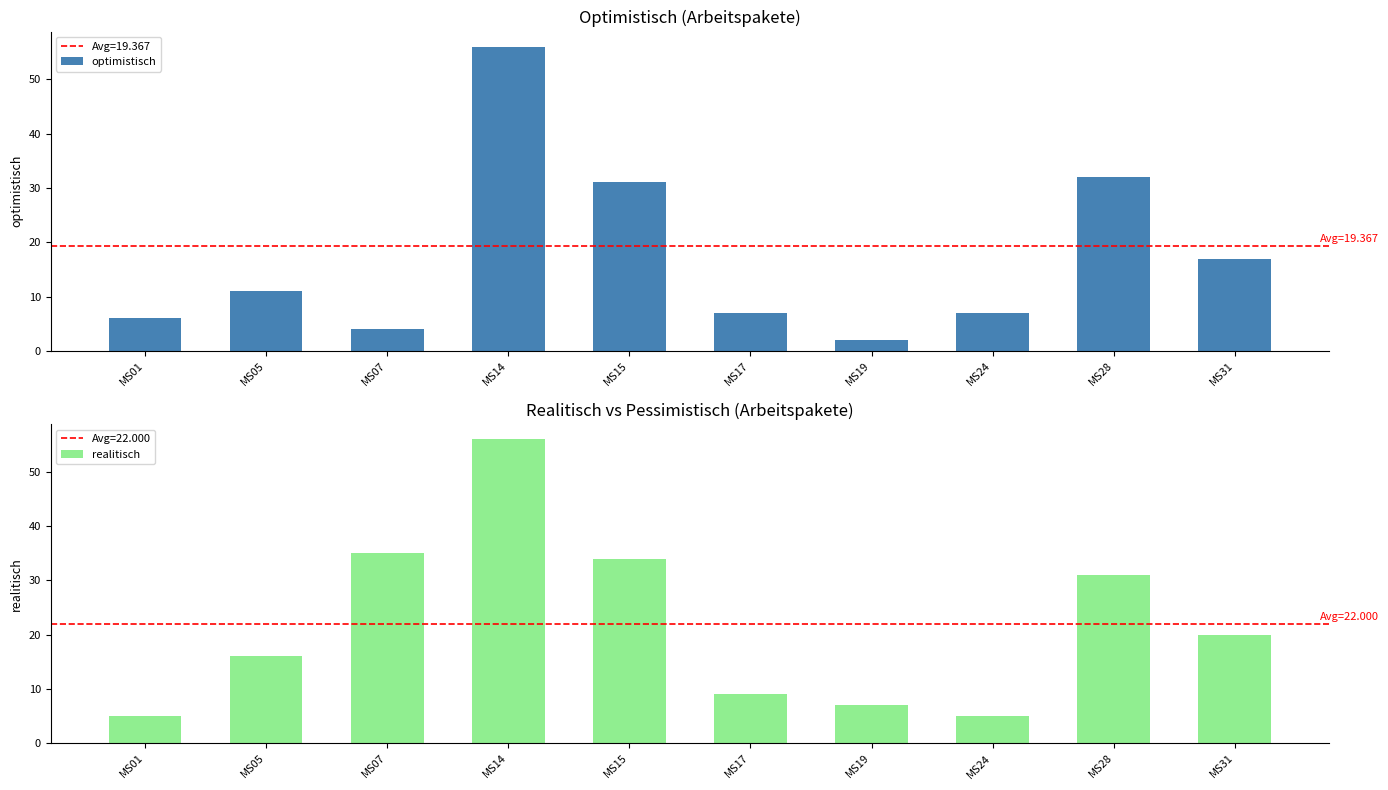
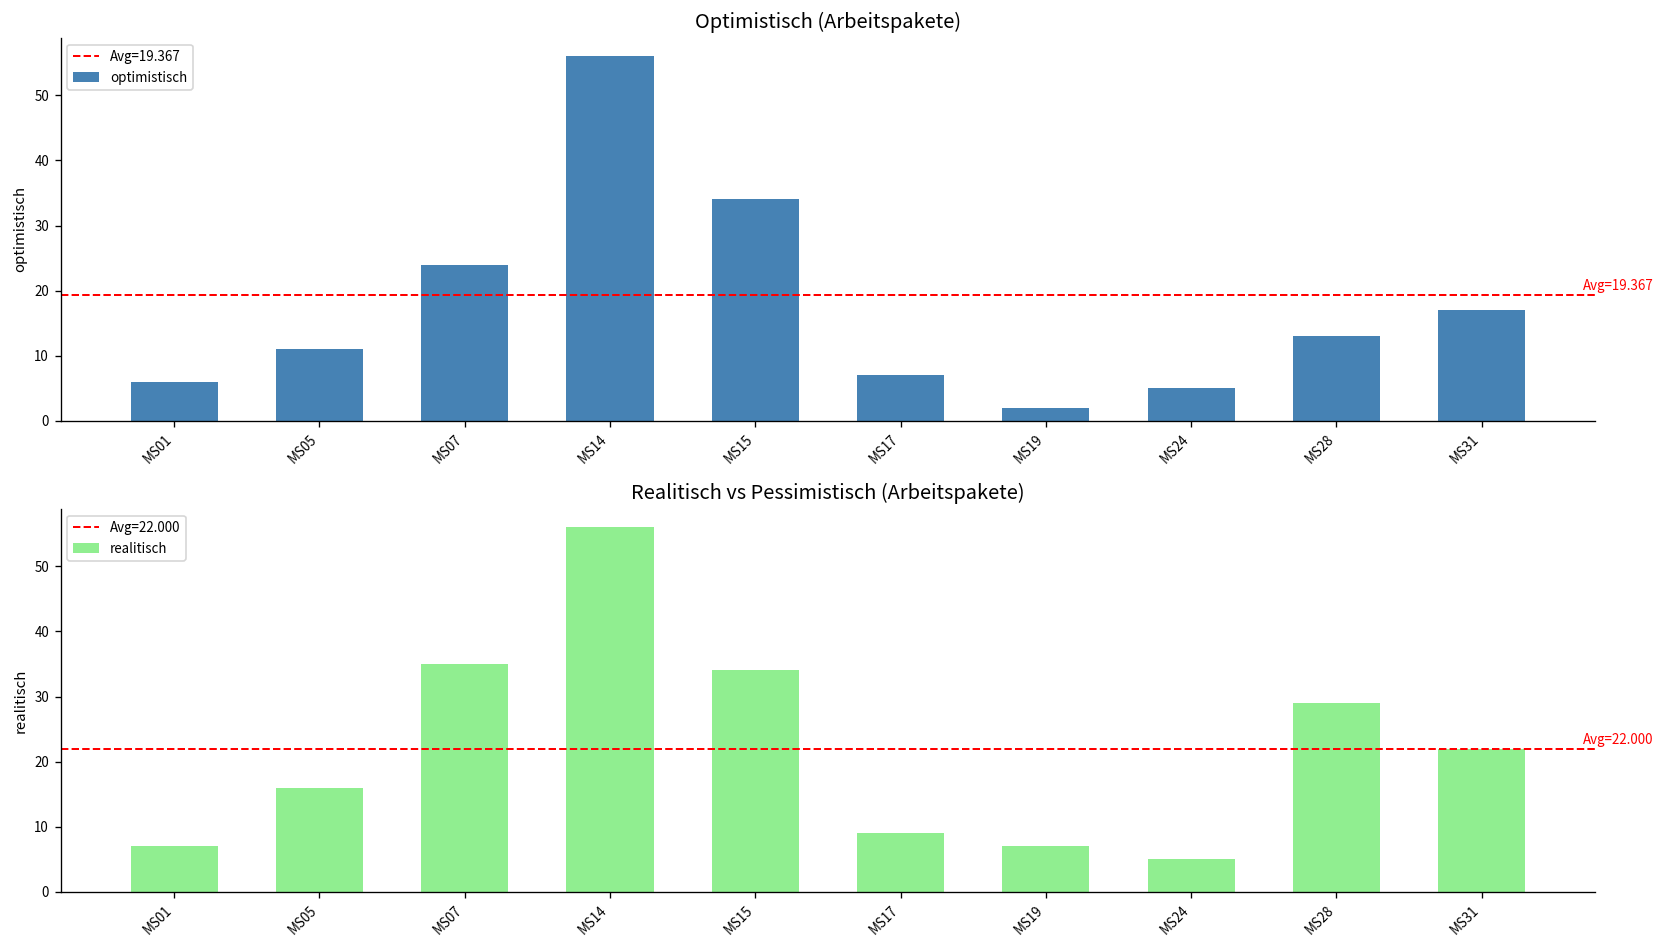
Optimistisch (Arbeitspakete), MS07: 4 -> 24
Optimistisch (Arbeitspakete), MS15: 31 -> 34
Optimistisch (Arbeitspakete), MS24: 7 -> 5
Optimistisch (Arbeitspakete), MS28: 32 -> 13
Realitisch vs Pessimistisch (Arbeitspakete), MS01: 5 -> 7
Realitisch vs Pessimistisch (Arbeitspakete), MS28: 31 -> 29
Realitisch vs Pessimistisch (Arbeitspakete), MS31: 20 -> 22
